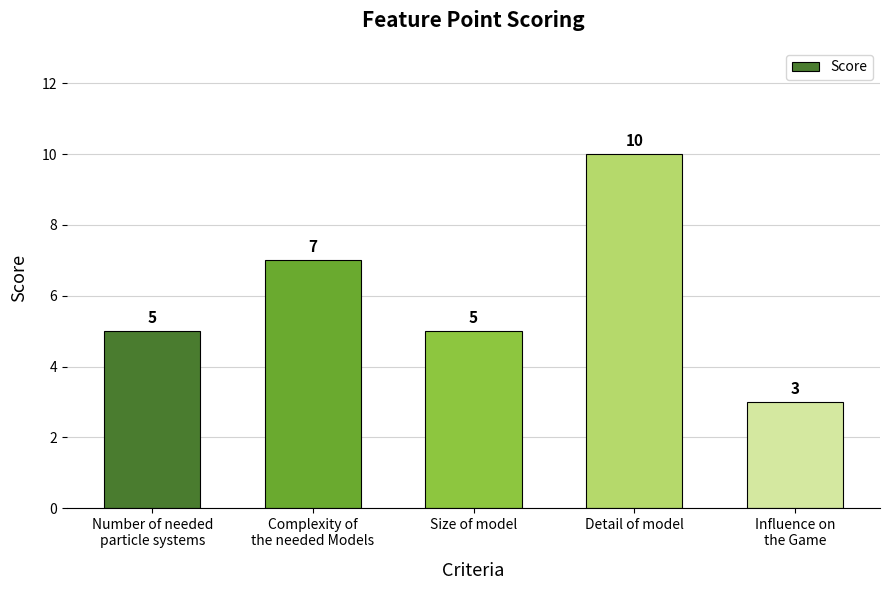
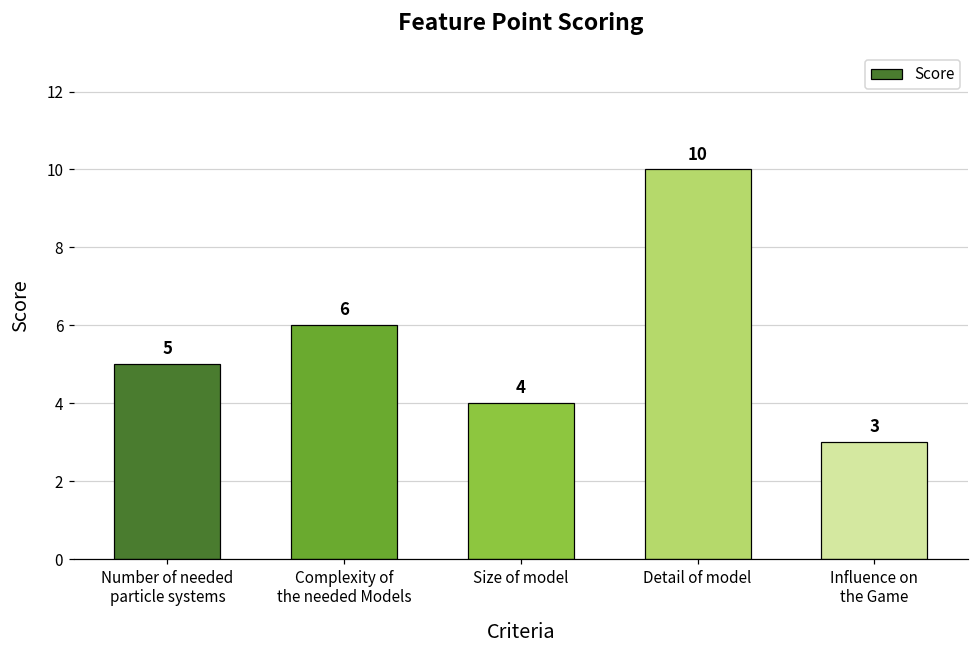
Complexity of the needed Models: 7 -> 6
Size of model: 5 -> 4
